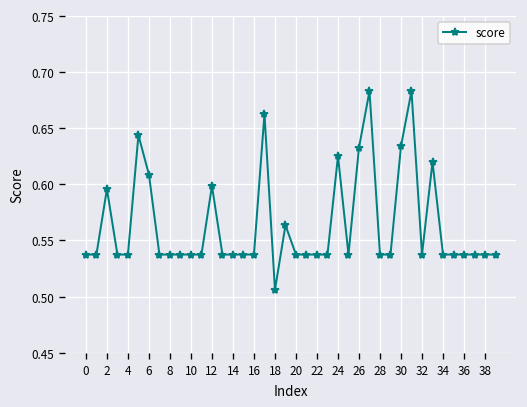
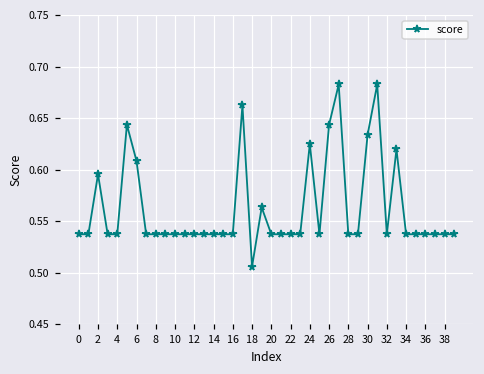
12: 0.60 -> 0.54
26: 0.63 -> 0.64
